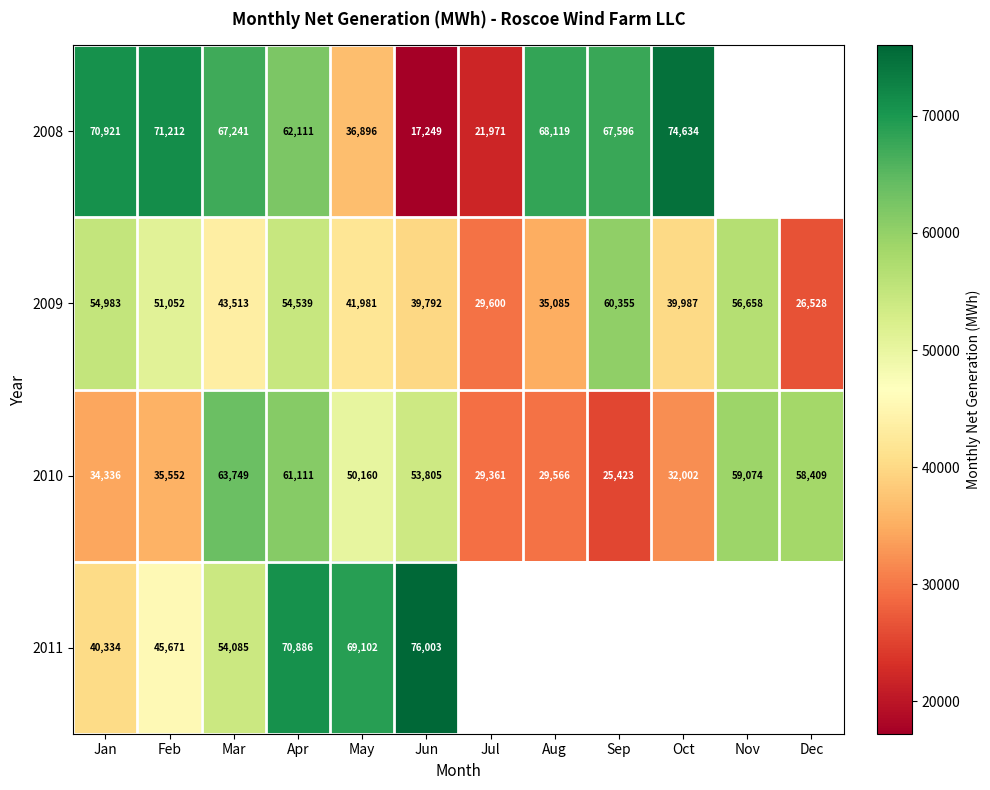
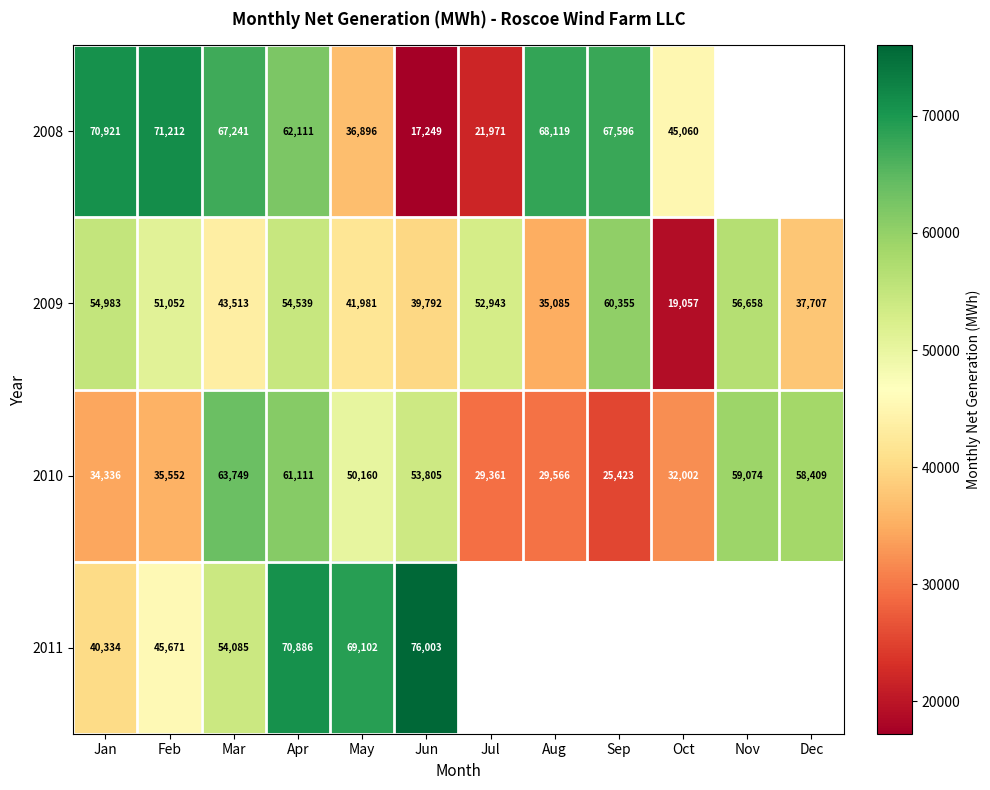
2008, Oct: 74,634 -> 45,060
2009, Jul: 29,600 -> 52,943
2009, Oct: 39,987 -> 19,057
2009, Dec: 26,528 -> 37,707
